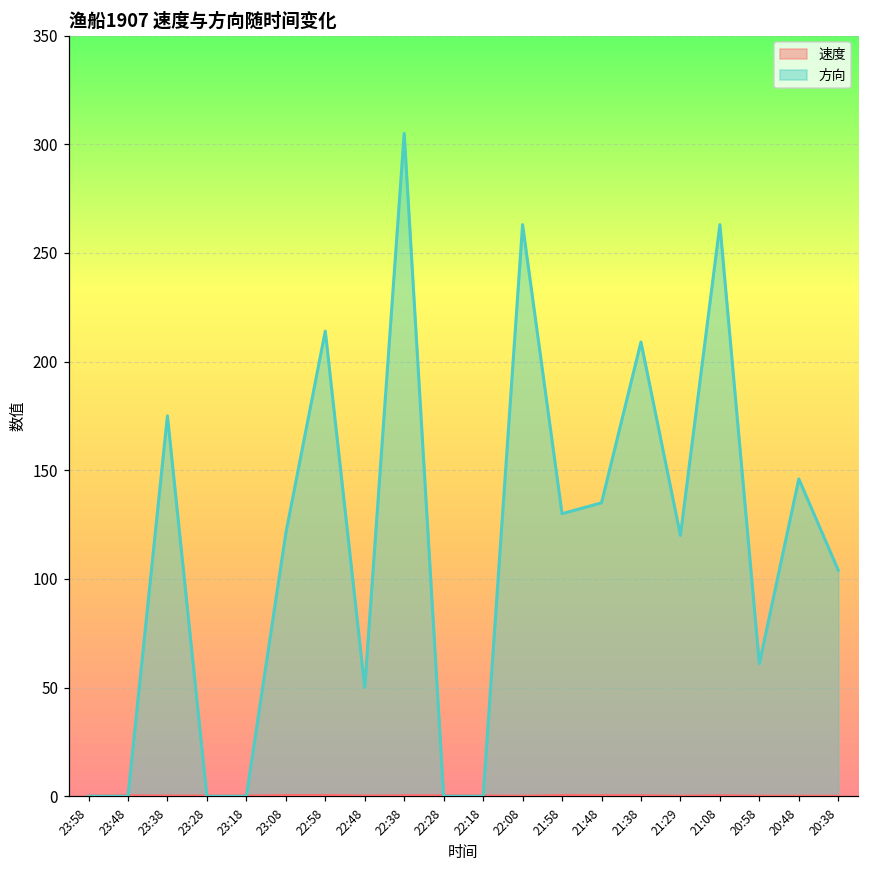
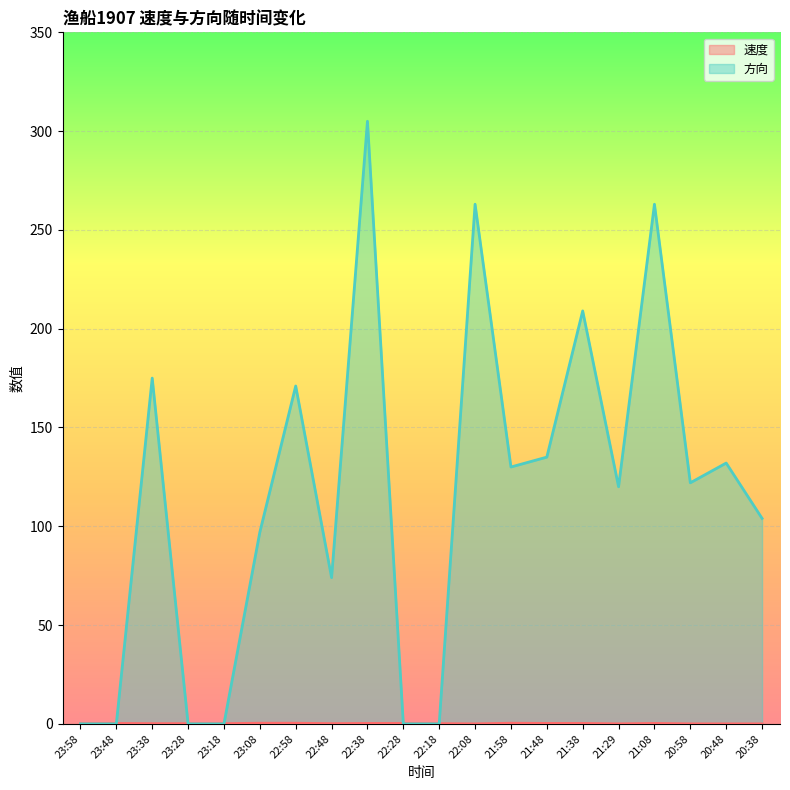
方向, 23:08: 121 -> 97
方向, 22:58: 214 -> 171
方向, 22:48: 50 -> 74
方向, 20:58: 61 -> 122
方向, 20:48: 146 -> 132
